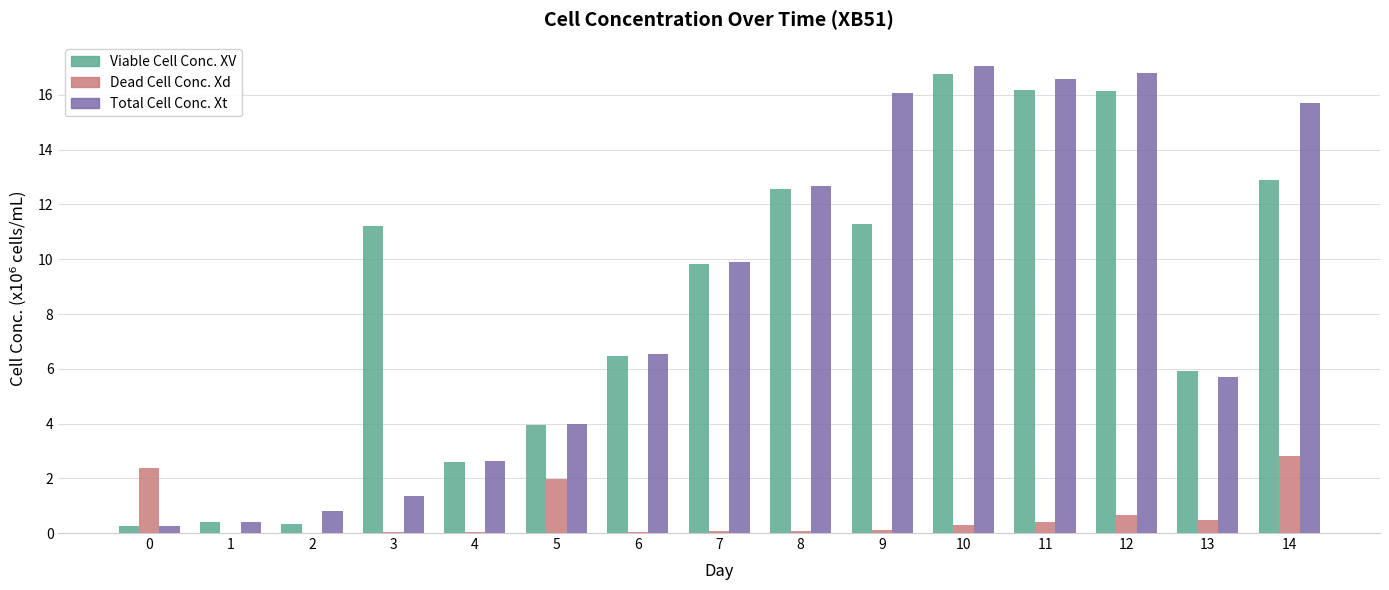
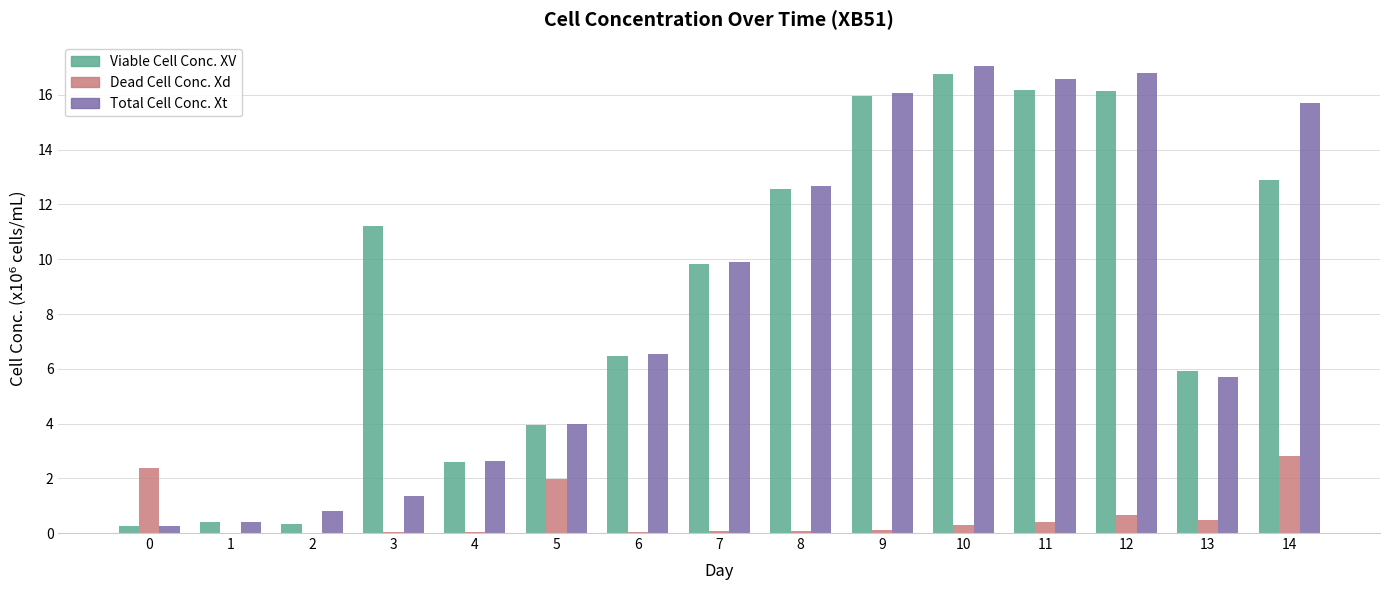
Viable Cell Conc. XV, 9: 11.3 -> 16.0
